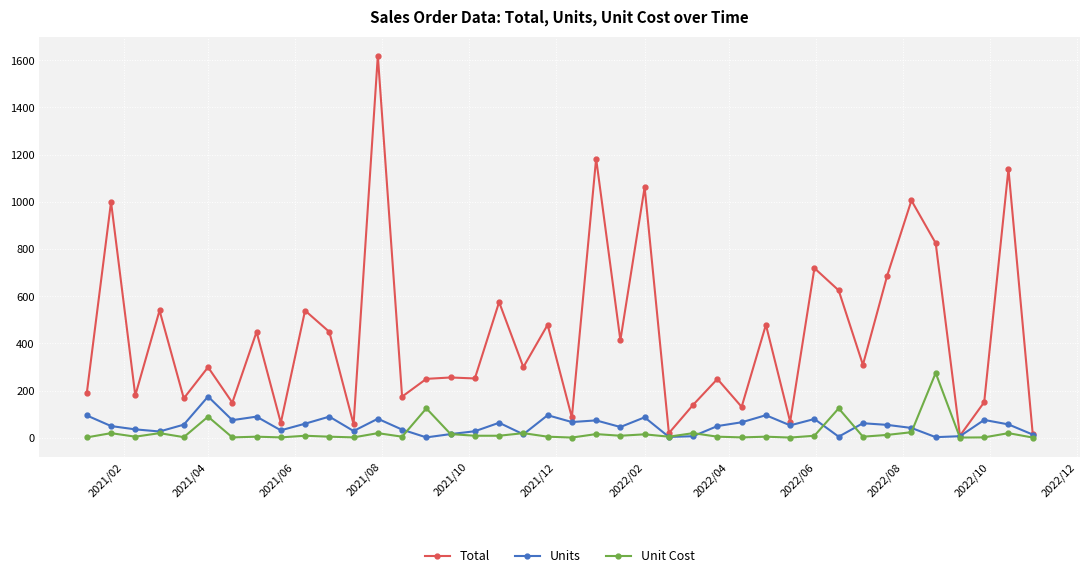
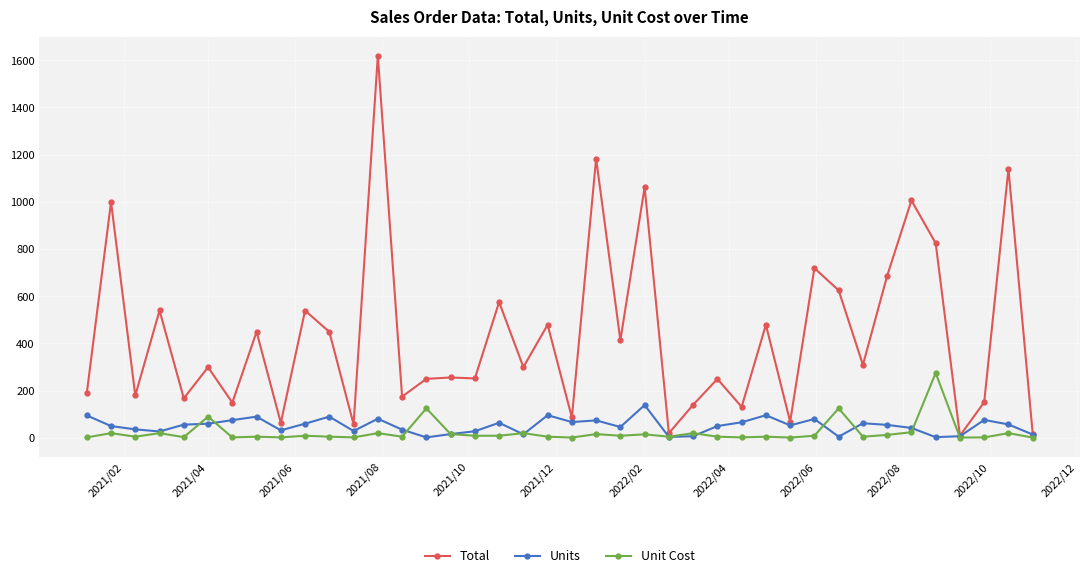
Units, 2021/04: 180 -> 60
Units, 2022/02: 90 -> 140
